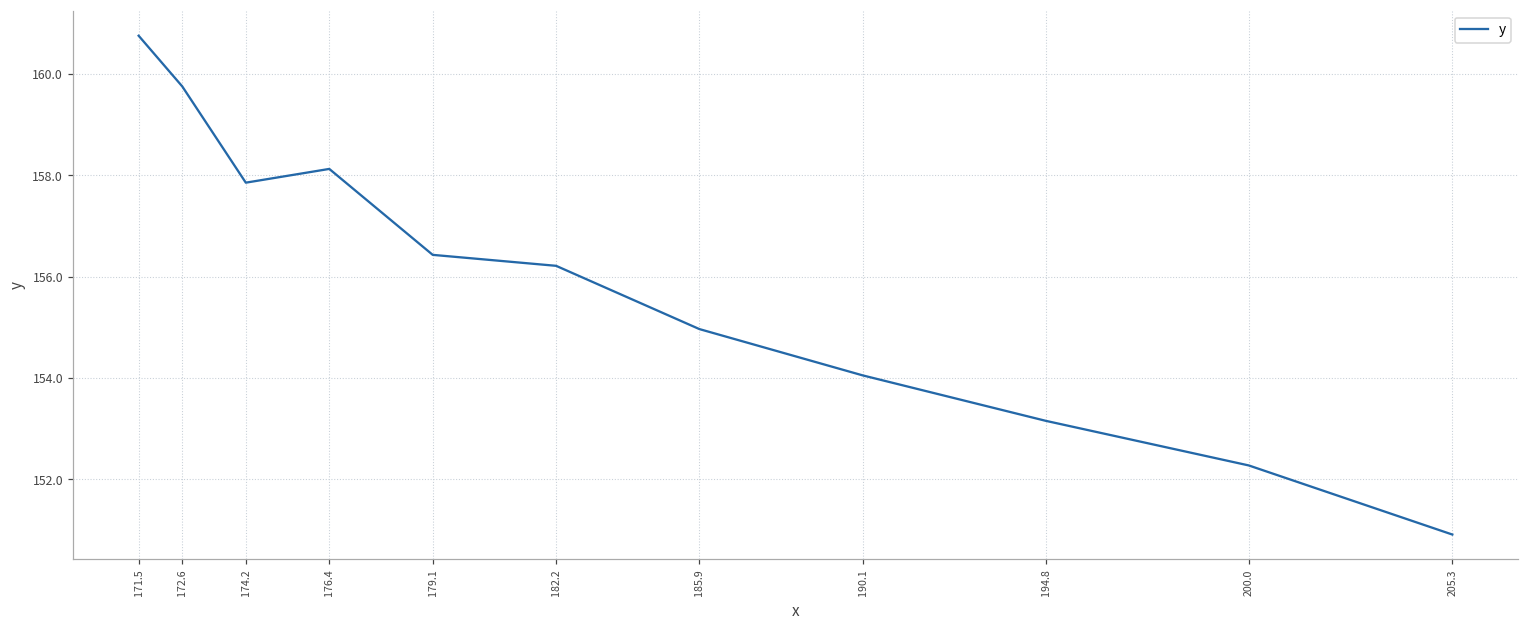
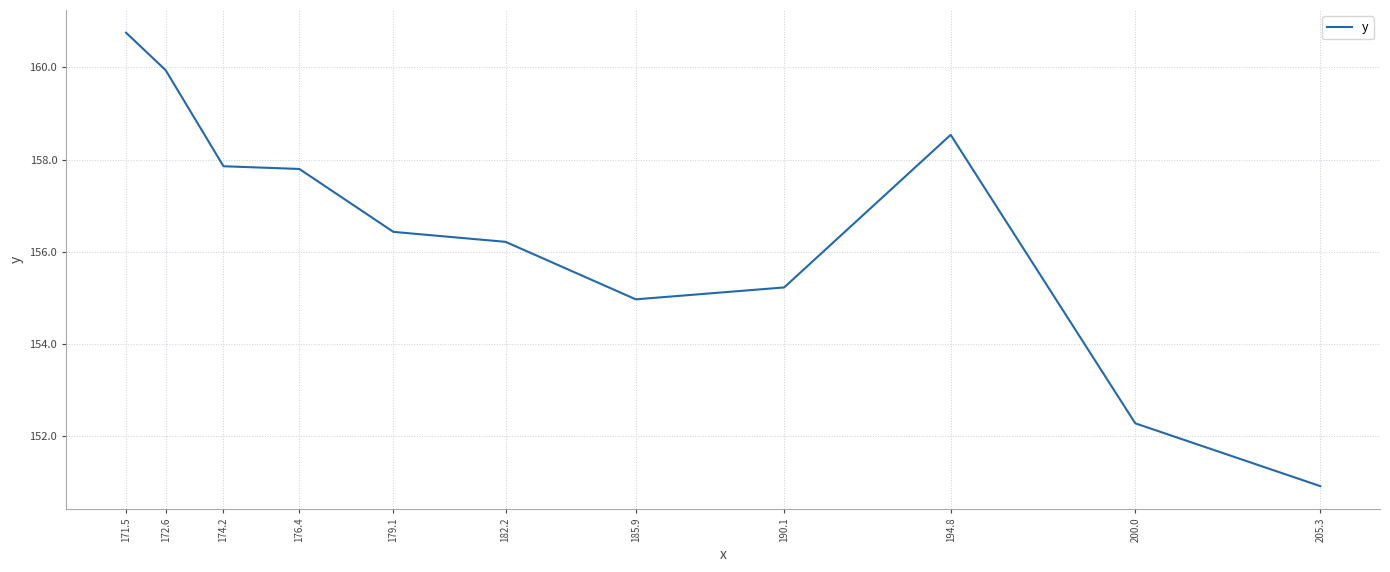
172.6: 159.8 -> 159.9
176.4: 158.1 -> 157.8
190.1: 154.1 -> 155.2
194.8: 153.2 -> 158.5
